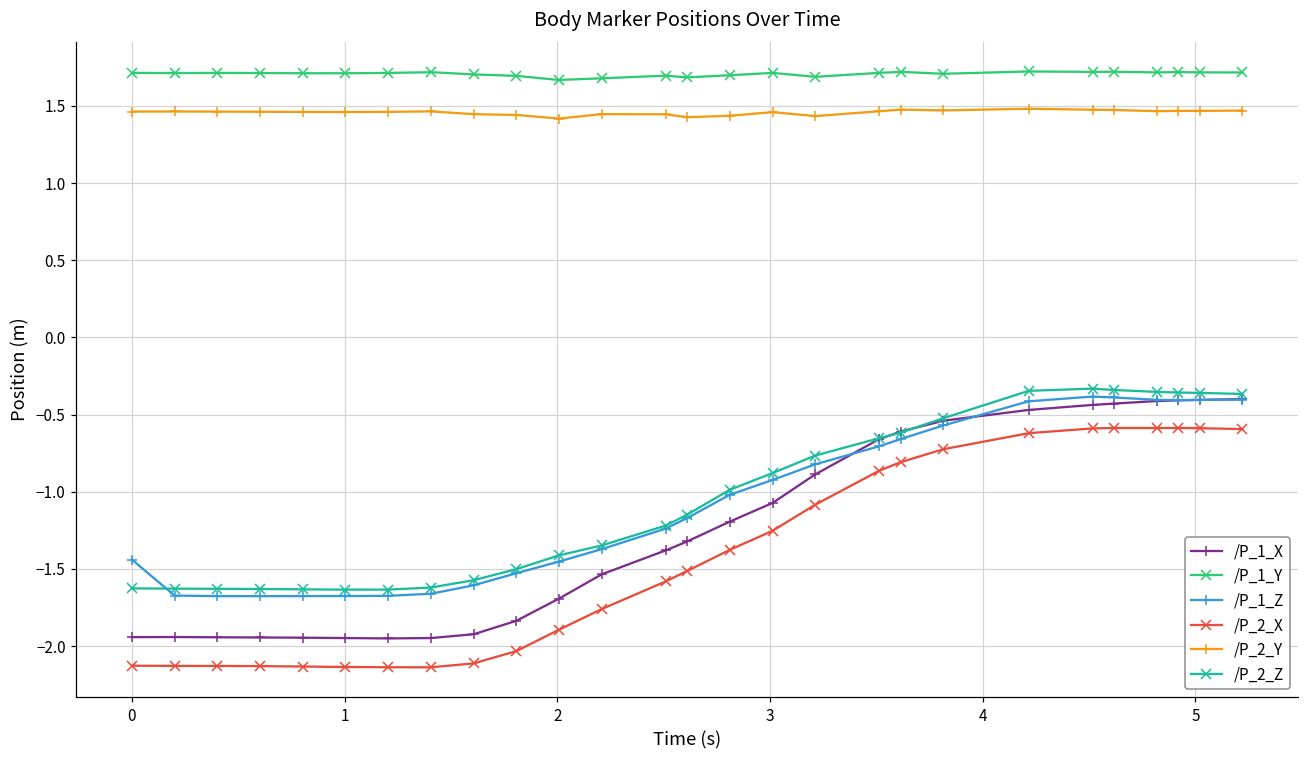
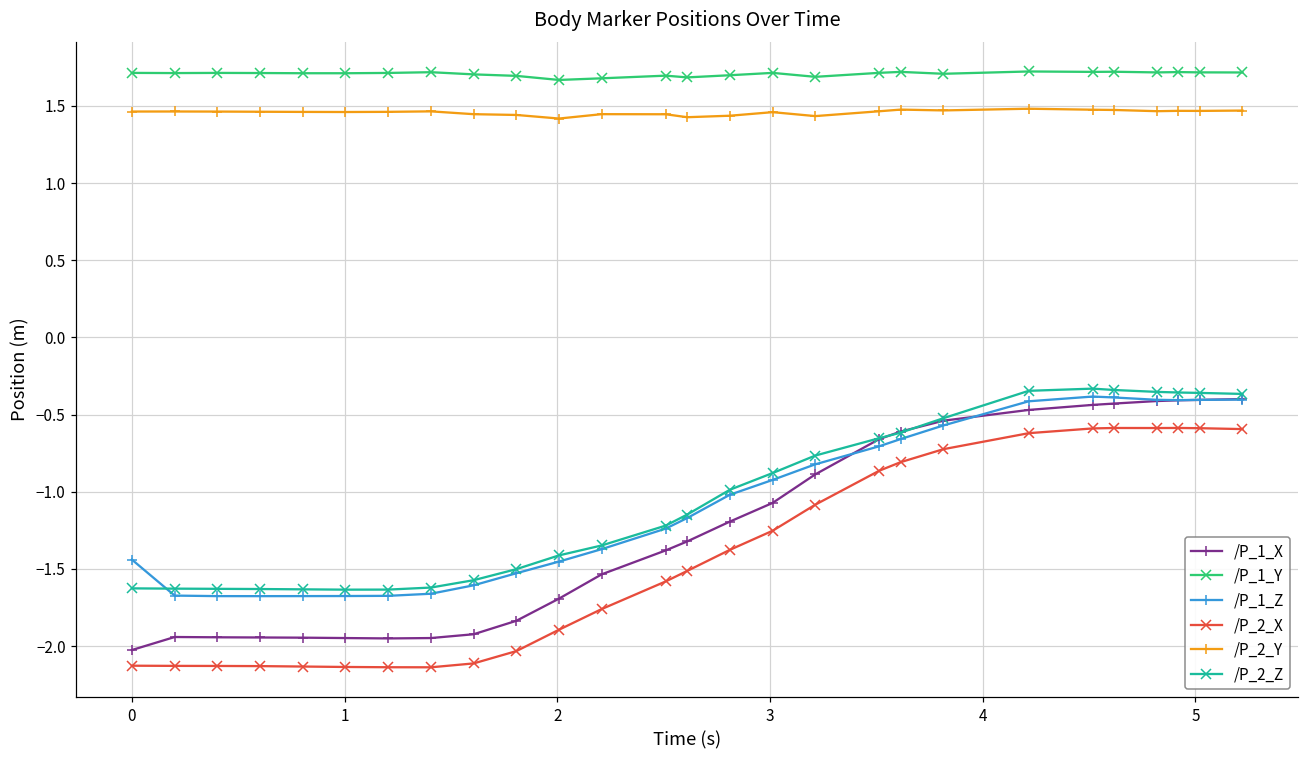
/P_1_X, 0: -1.94 -> -2.03
